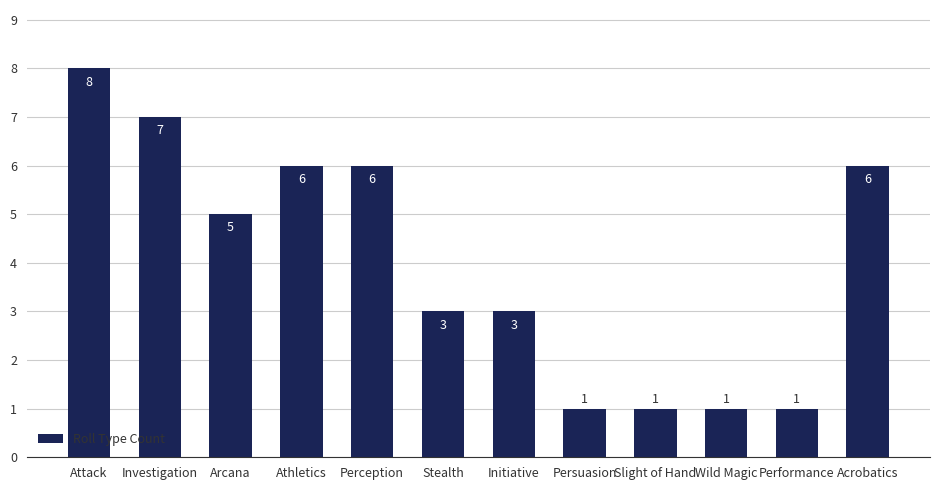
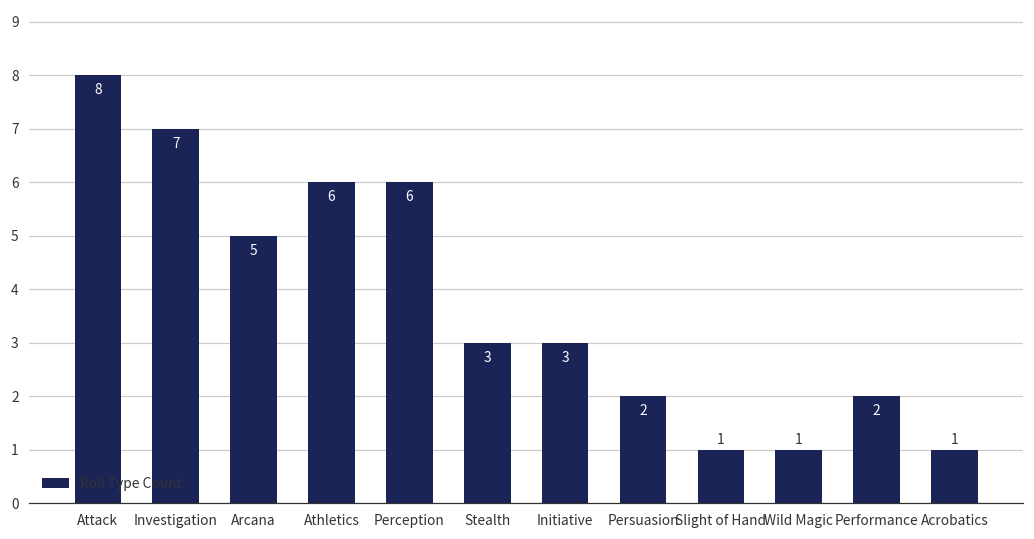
Persuasion: 1 -> 2
Performance: 1 -> 2
Acrobatics: 6 -> 1
